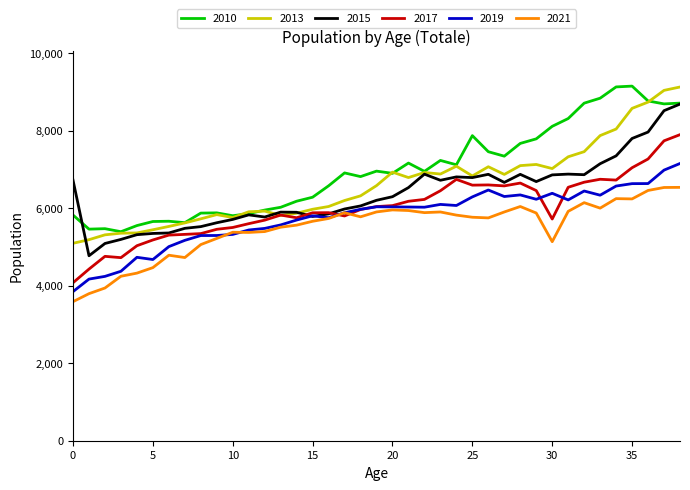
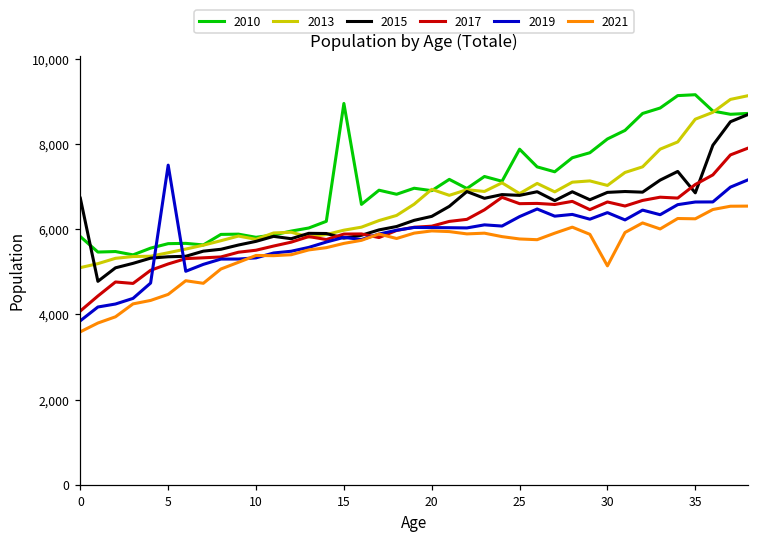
2019, 5: 4,700 -> 7,500
2010, 15: 6,300 -> 8,900
2017, 30: 5,700 -> 6,600
2015, 35: 7,800 -> 6,800
